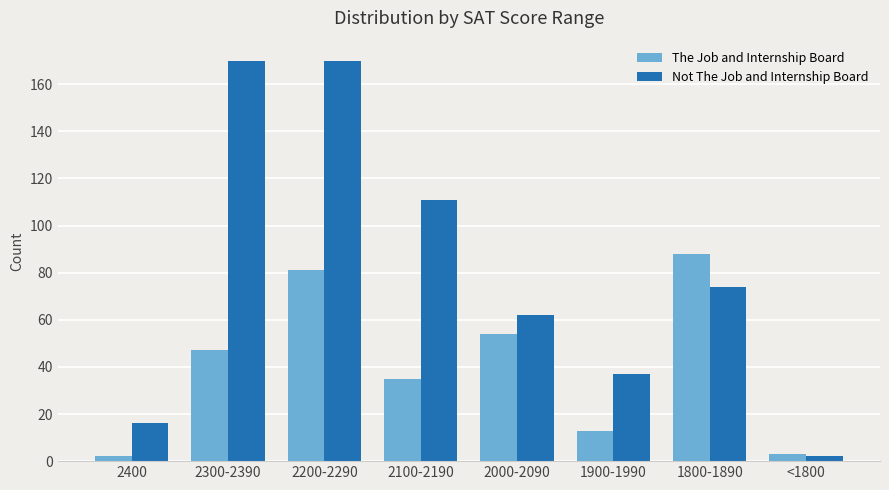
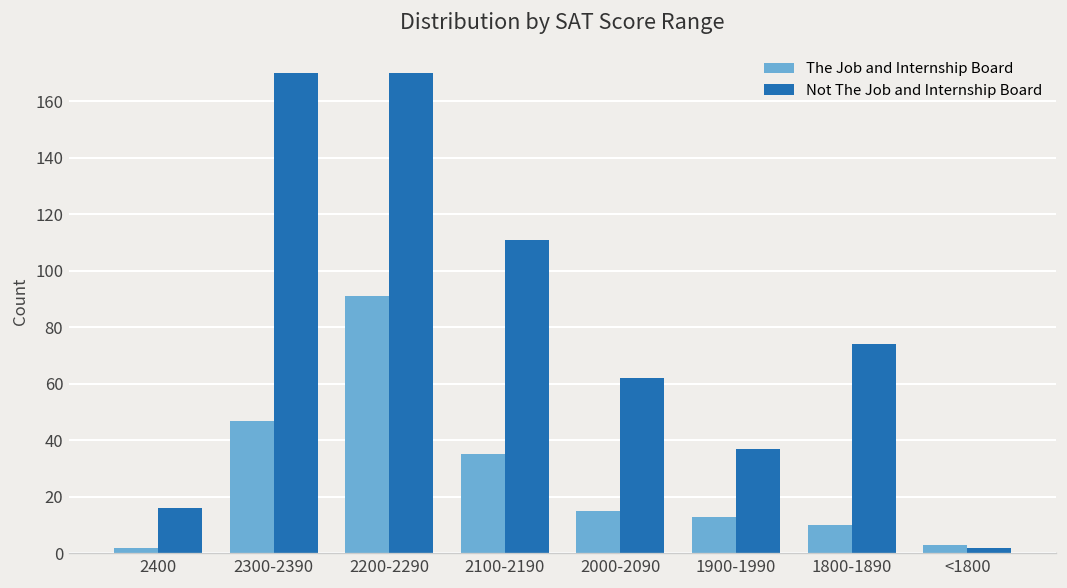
The Job and Internship Board, 2200-2290: 81 -> 91
The Job and Internship Board, 2000-2090: 54 -> 15
The Job and Internship Board, 1800-1890: 88 -> 10
